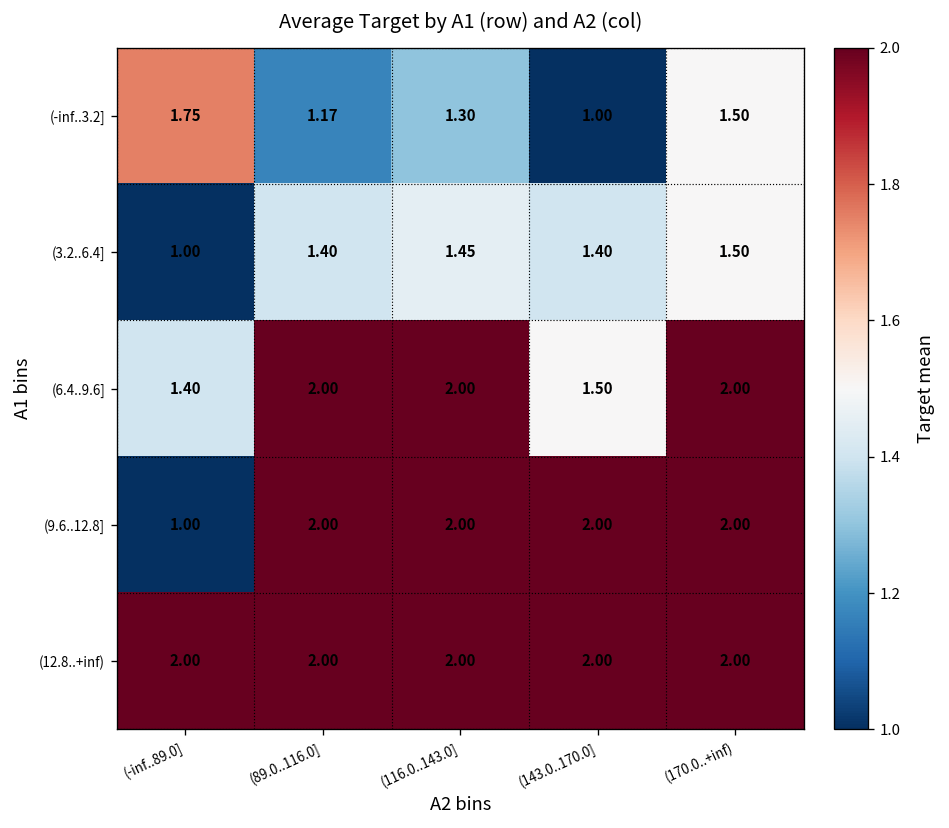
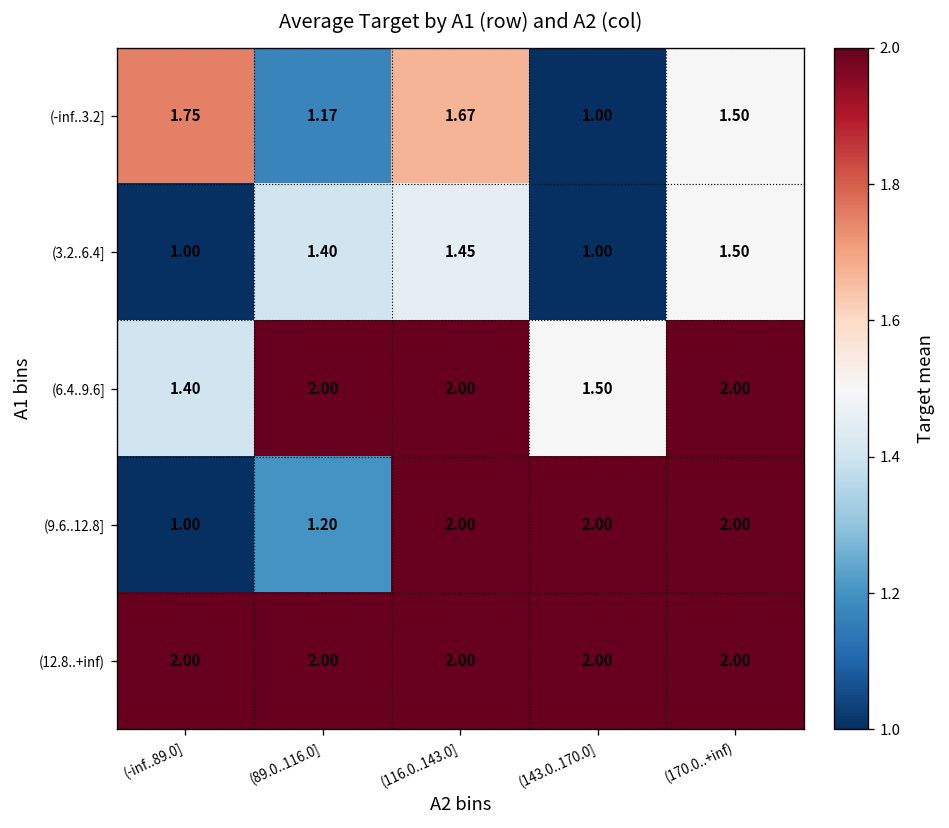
(-inf..3.2], (116.0..143.0]: 1.30 -> 1.67
(3.2..6.4], (143.0..170.0]: 1.40 -> 1.00
(9.6..12.8], (89.0..116.0]: 2.00 -> 1.20
